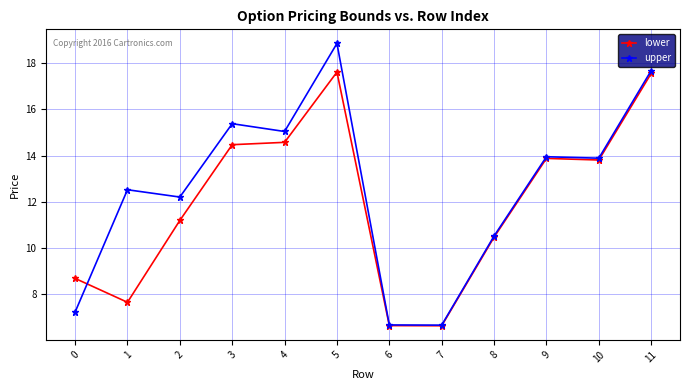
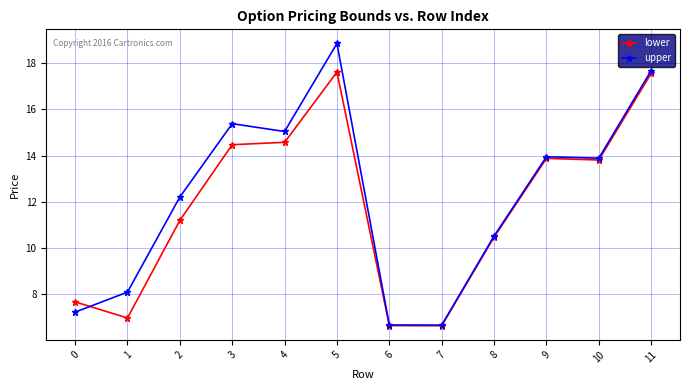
lower, 0: 8.7 -> 7.7
lower, 1: 7.6 -> 7.0
upper, 1: 12.5 -> 8.1
